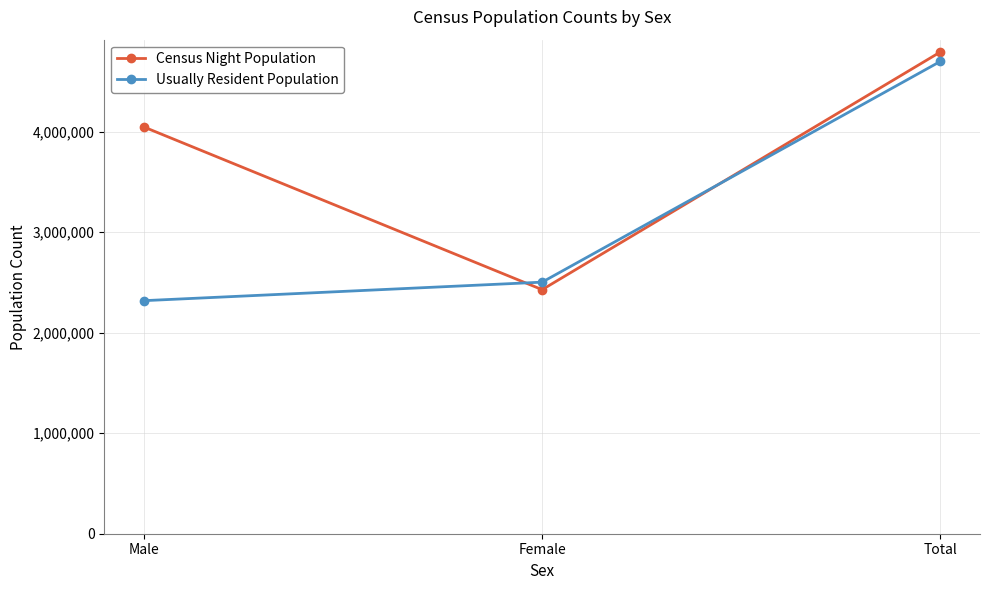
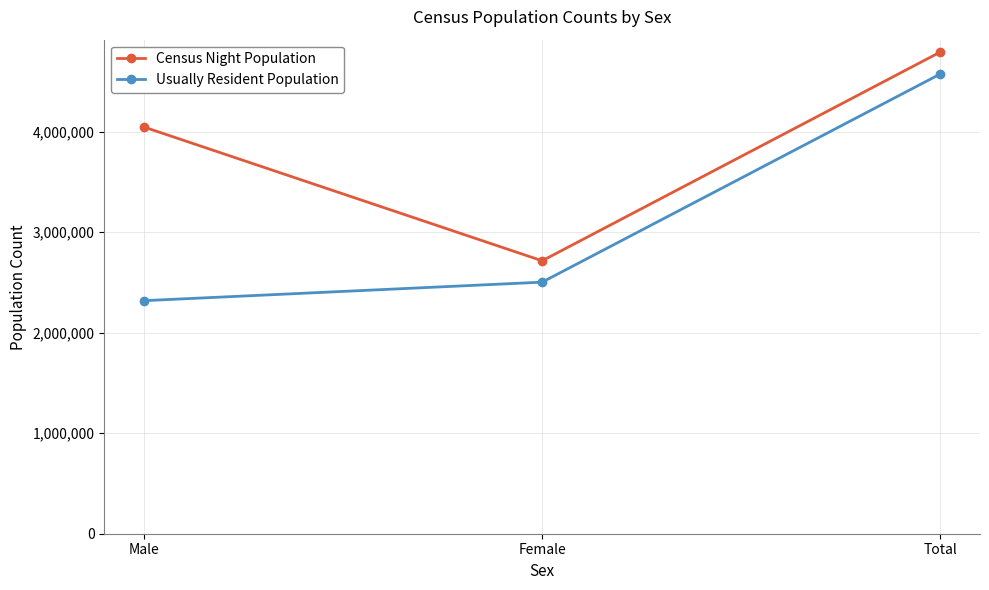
Census Night Population, Female: 2,430,000 -> 2,720,000
Usually Resident Population, Total: 4,700,000 -> 4,570,000
